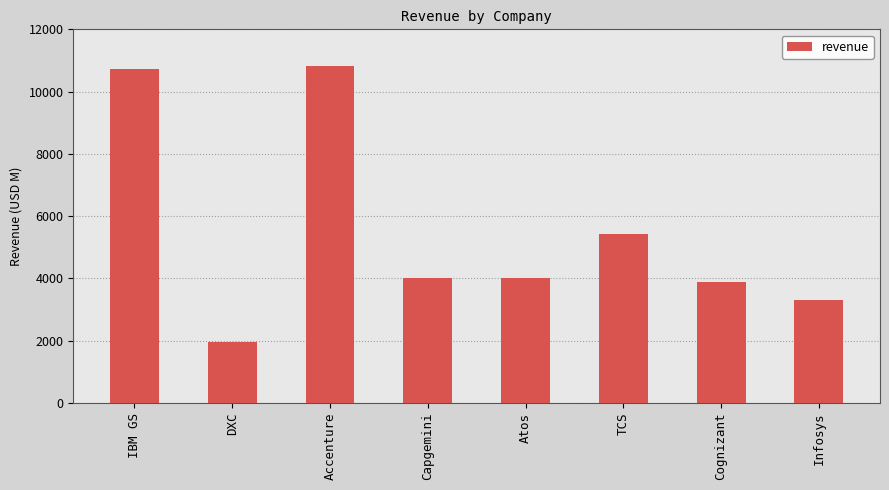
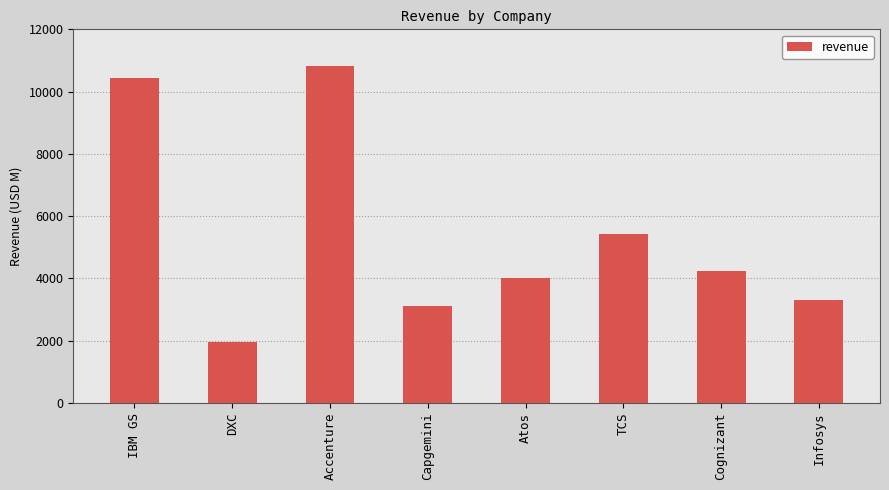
IBM GS: 10700 -> 10400
Capgemini: 4000 -> 3100
Cognizant: 3900 -> 4200
